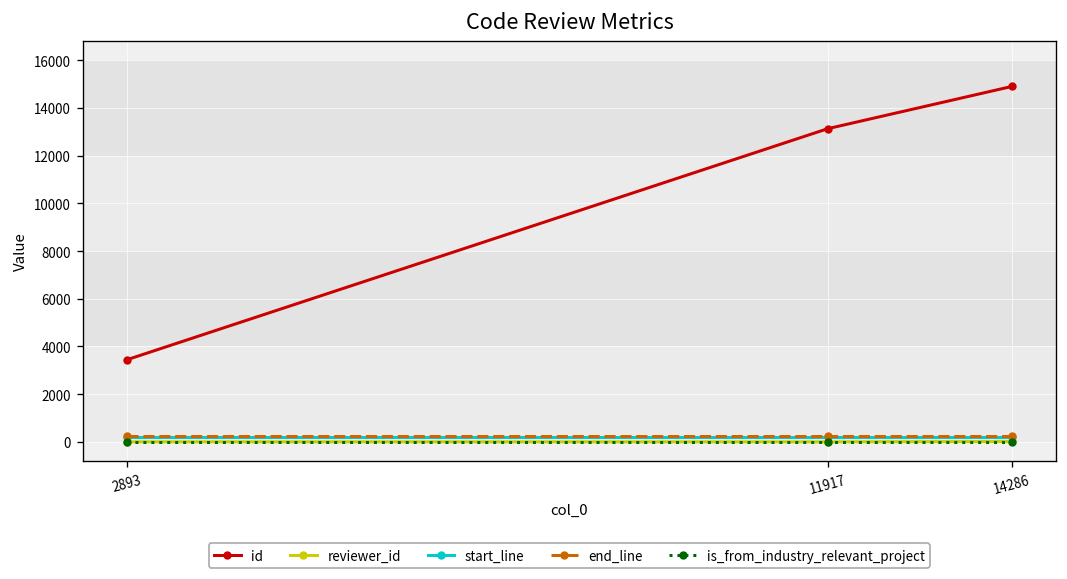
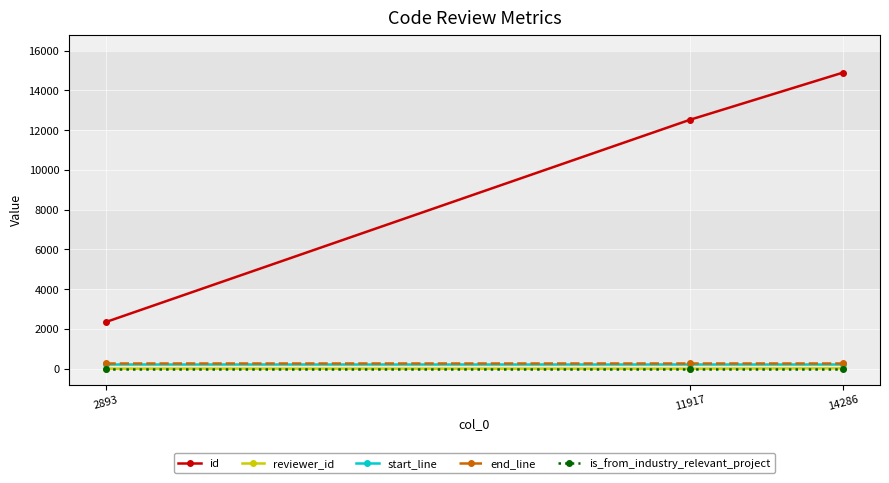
id, 2893: 3400 -> 2400
id, 11917: 13100 -> 12500
